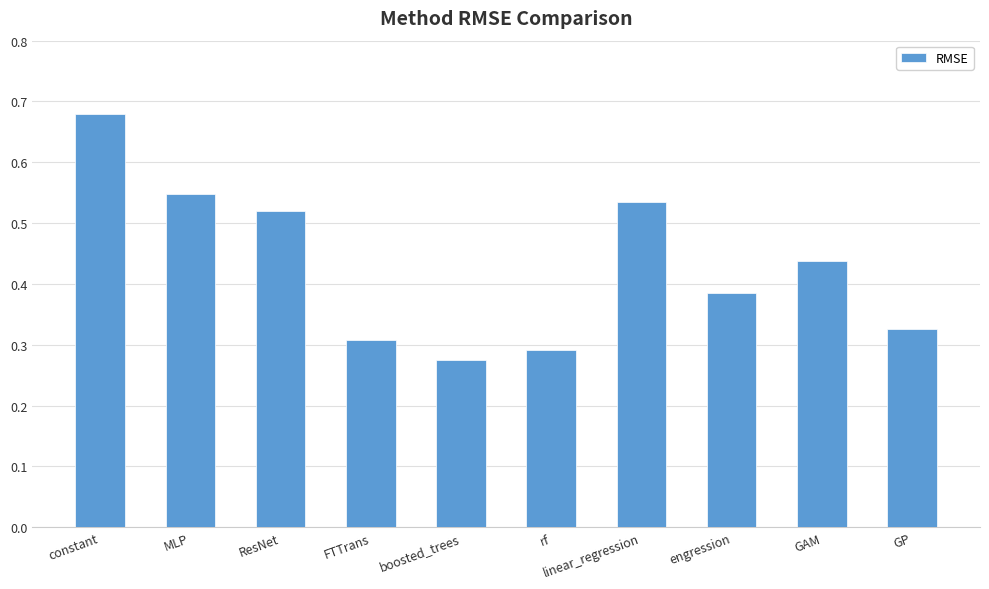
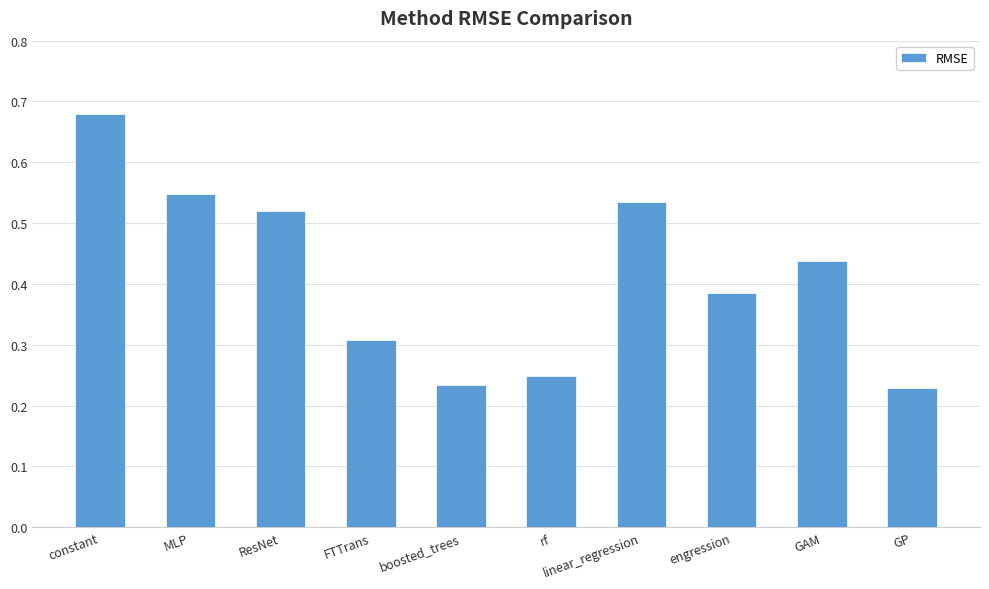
boosted_trees: 0.28 -> 0.23
rf: 0.29 -> 0.25
GP: 0.33 -> 0.23
